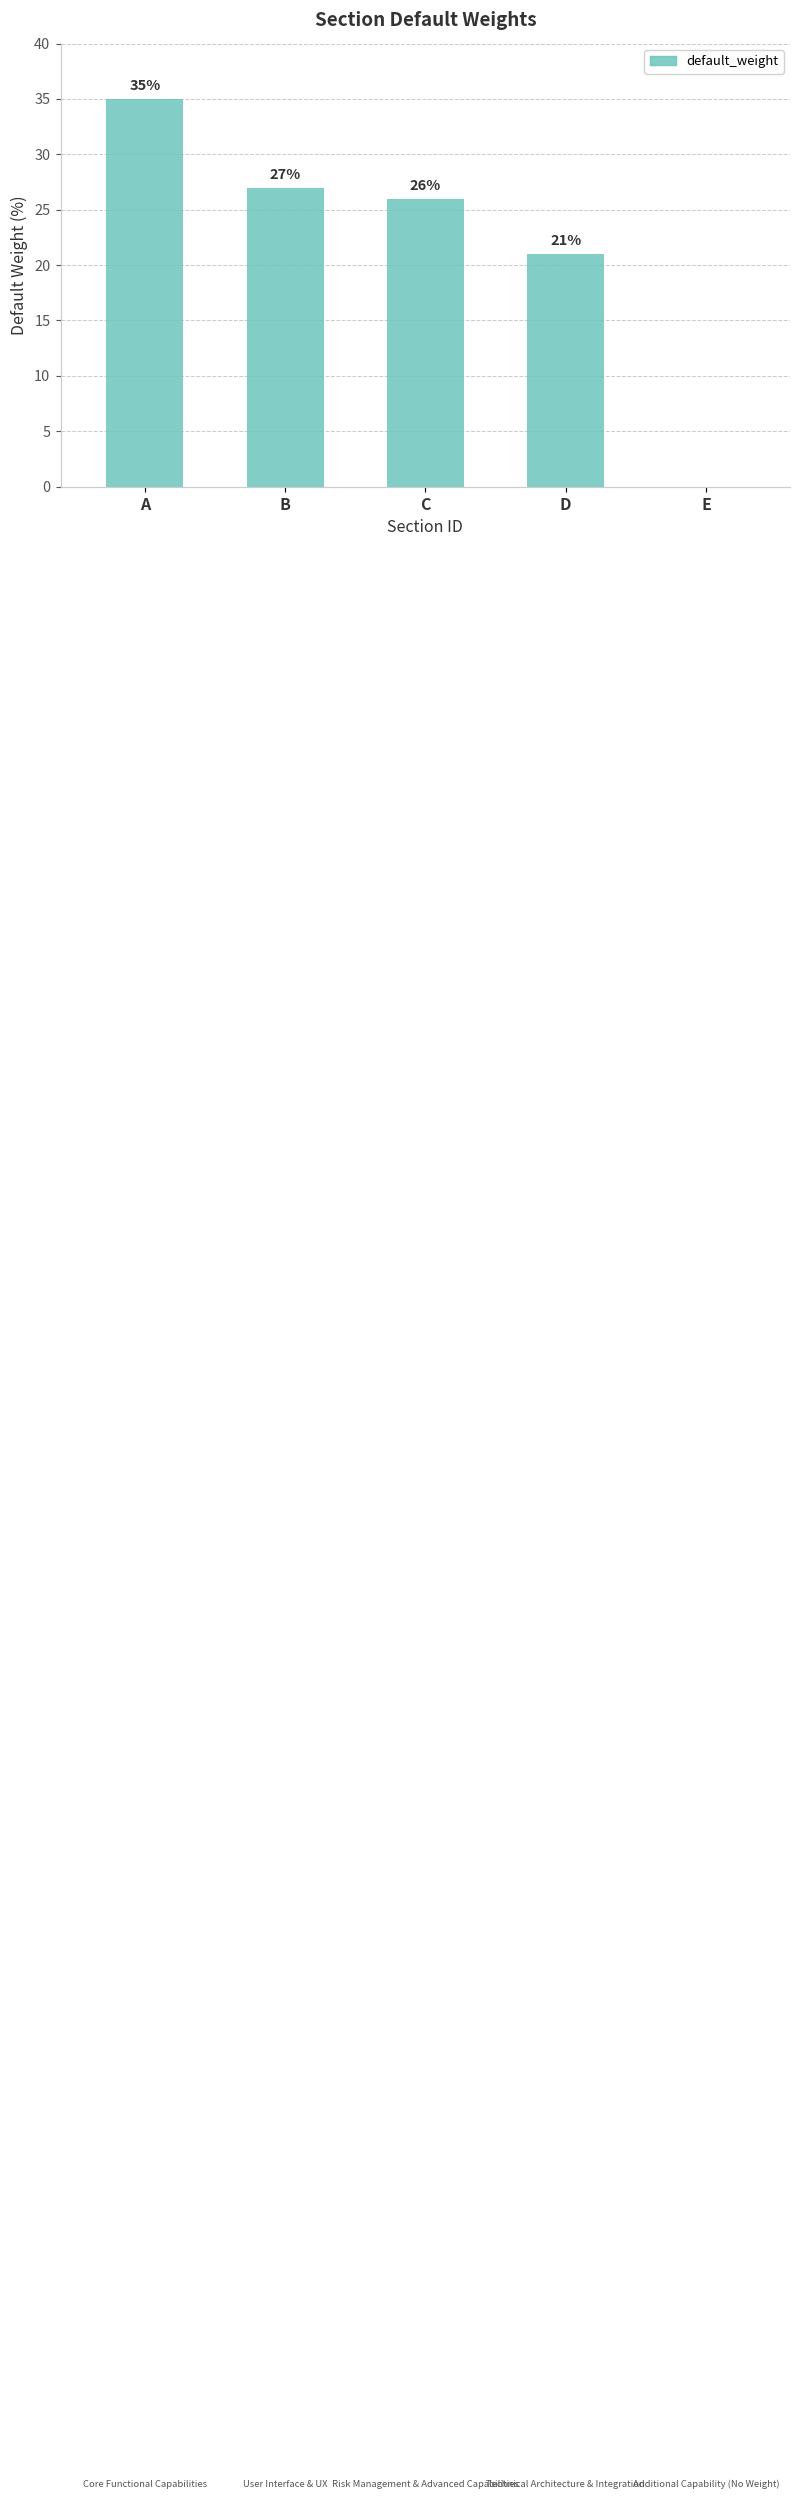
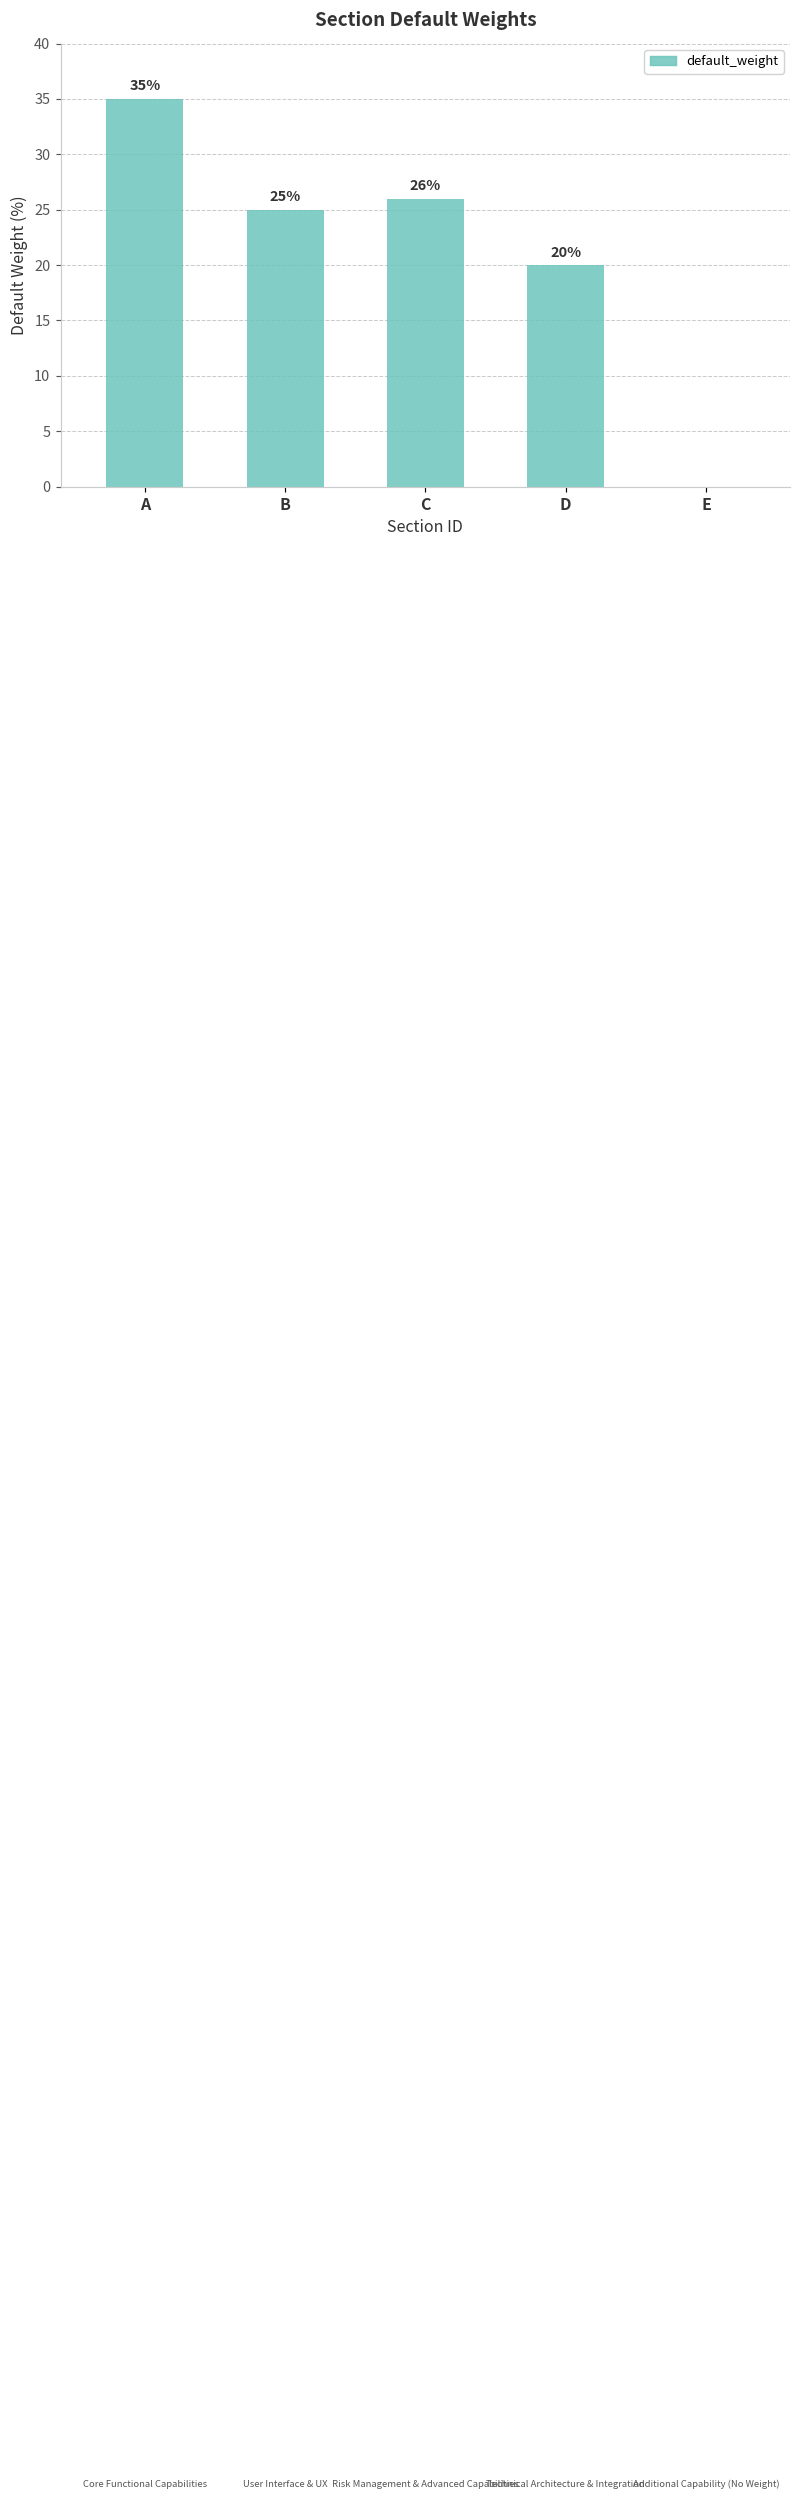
B: 27% -> 25%
D: 21% -> 20%
